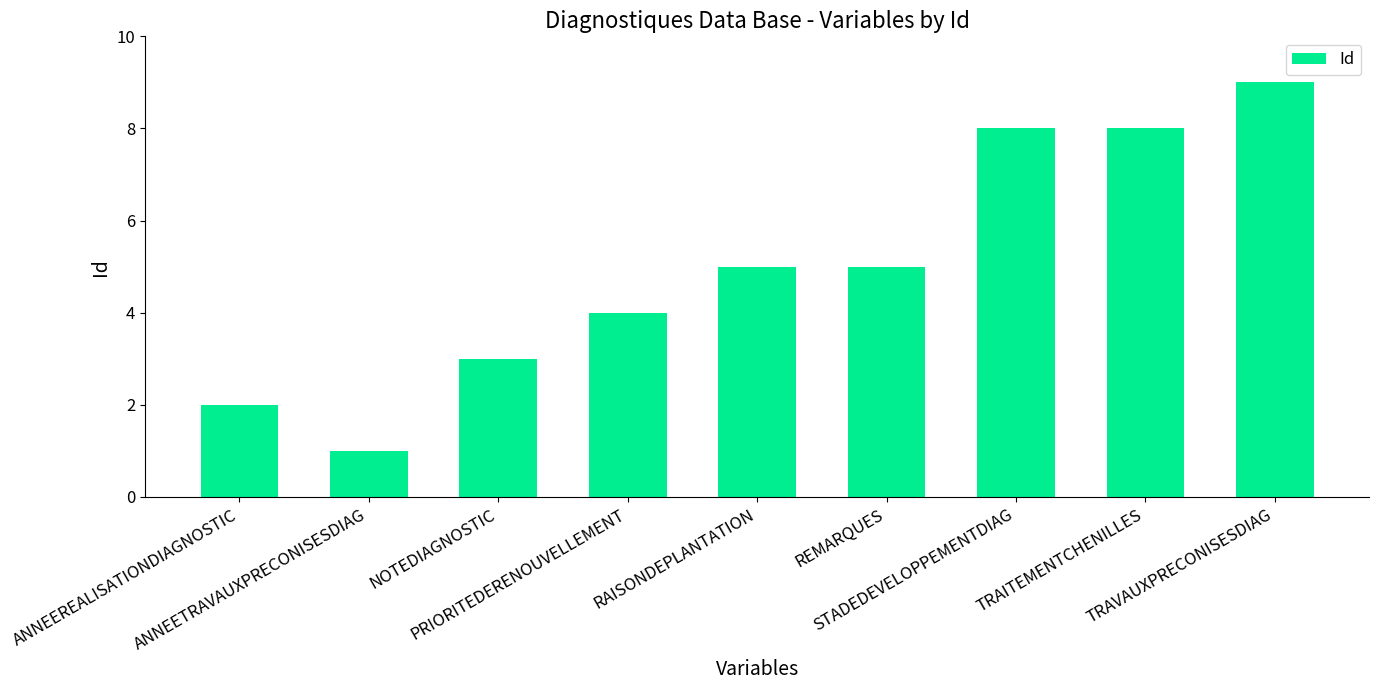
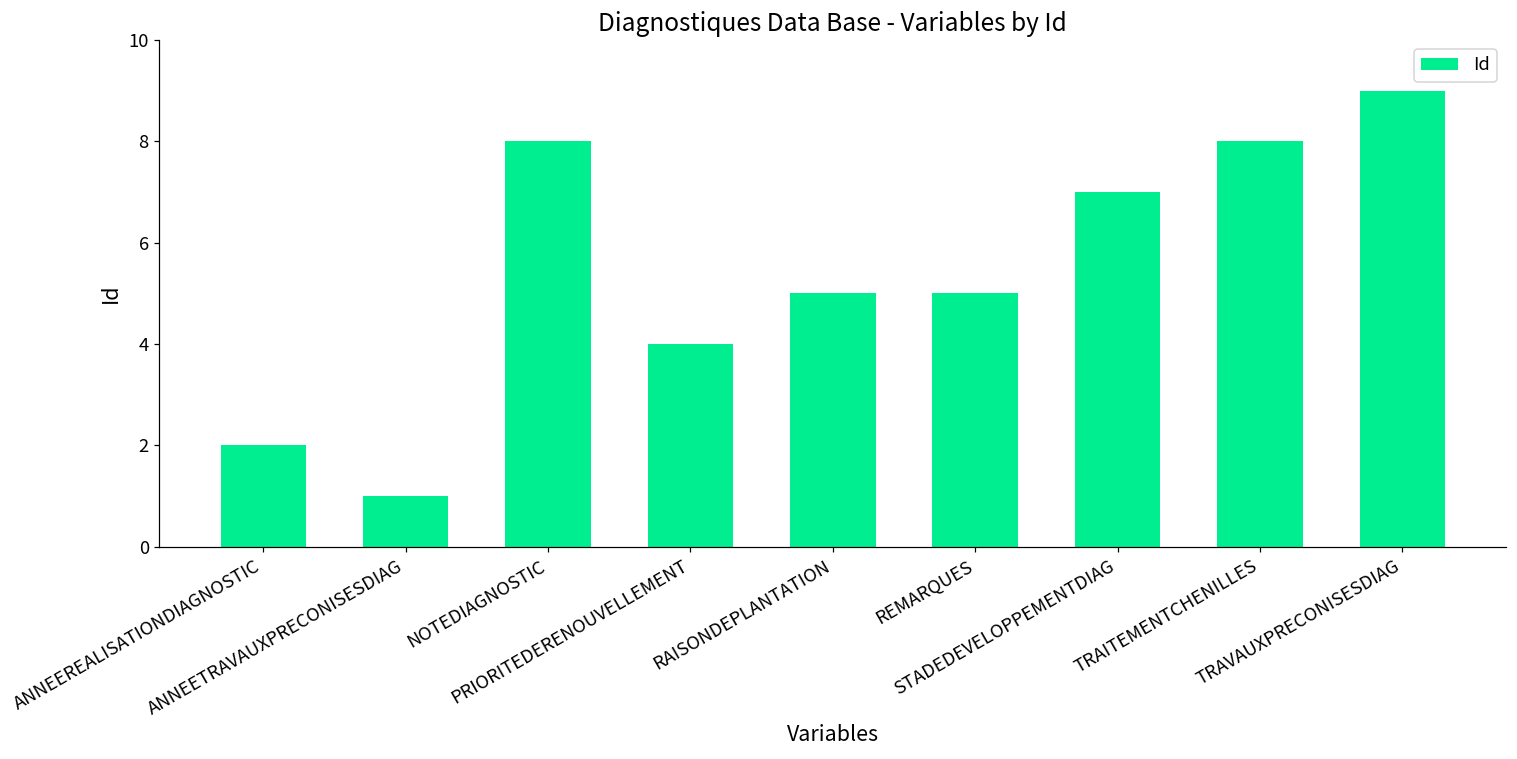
NOTEDIAGNOSTIC: 3 -> 8
STADEDEVELOPPEMENTDIAG: 8 -> 7
